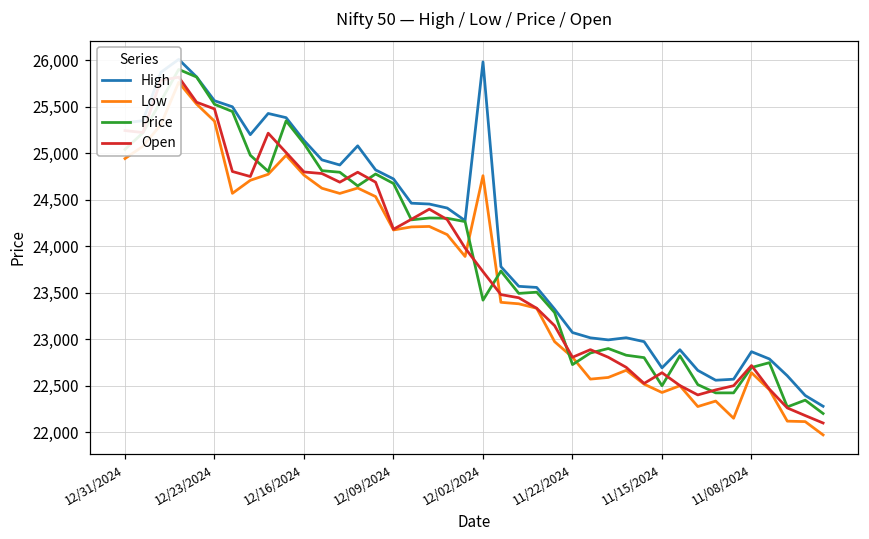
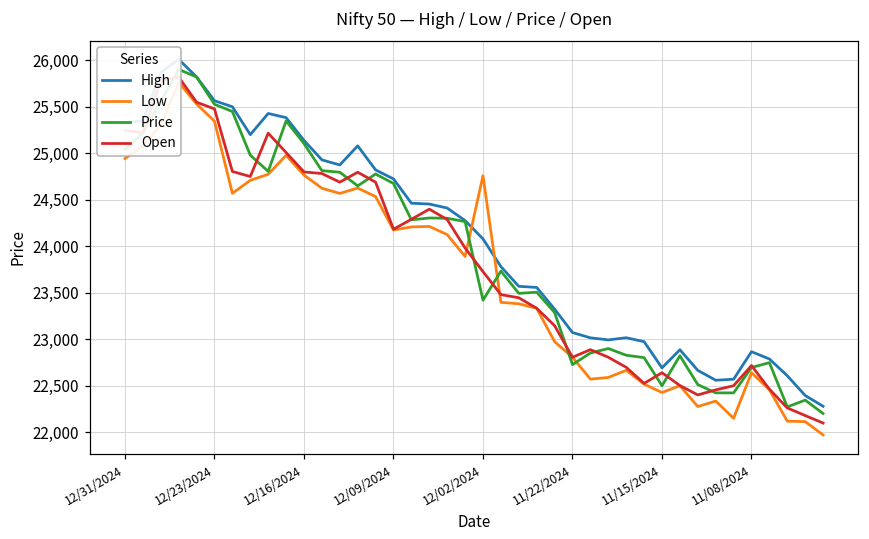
High, 12/02/2024: 26,000 -> 24,100
